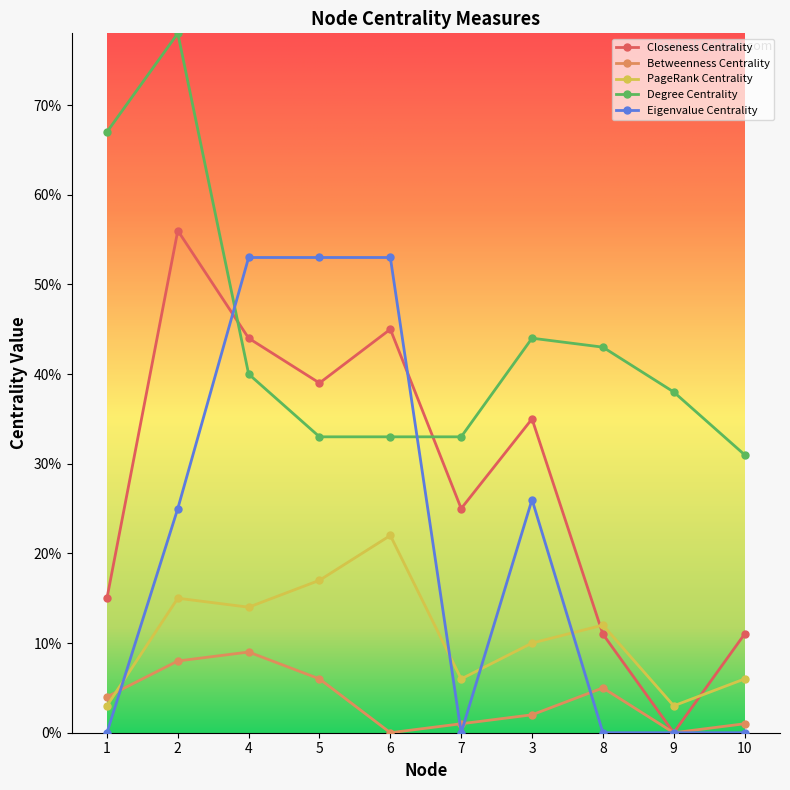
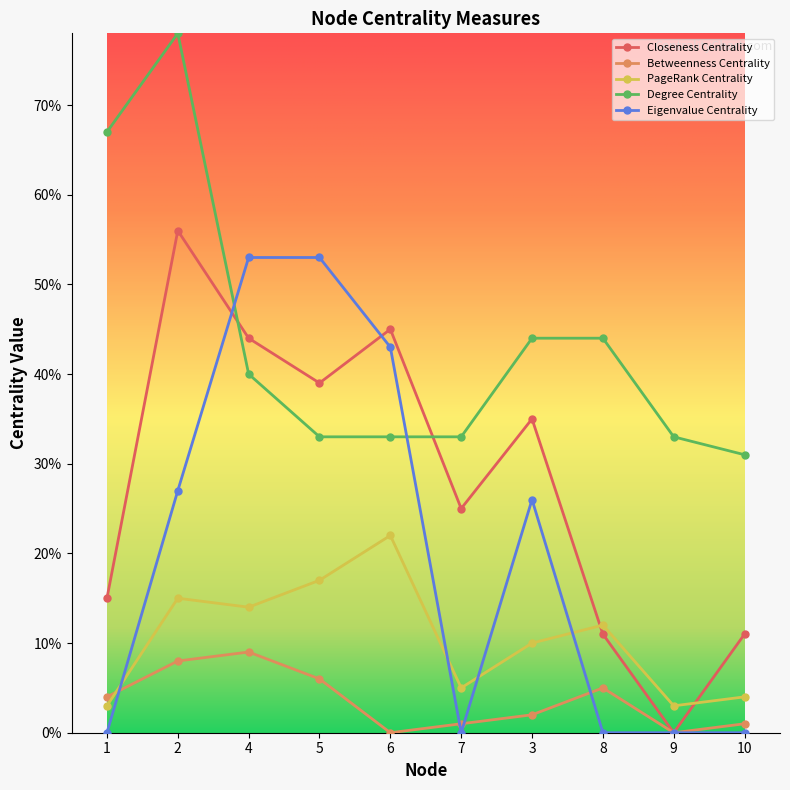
Eigenvalue Centrality, 2: 25% -> 27%
Eigenvalue Centrality, 6: 53% -> 43%
PageRank Centrality, 7: 6% -> 5%
Degree Centrality, 8: 43% -> 44%
Degree Centrality, 9: 38% -> 33%
PageRank Centrality, 10: 6% -> 4%
